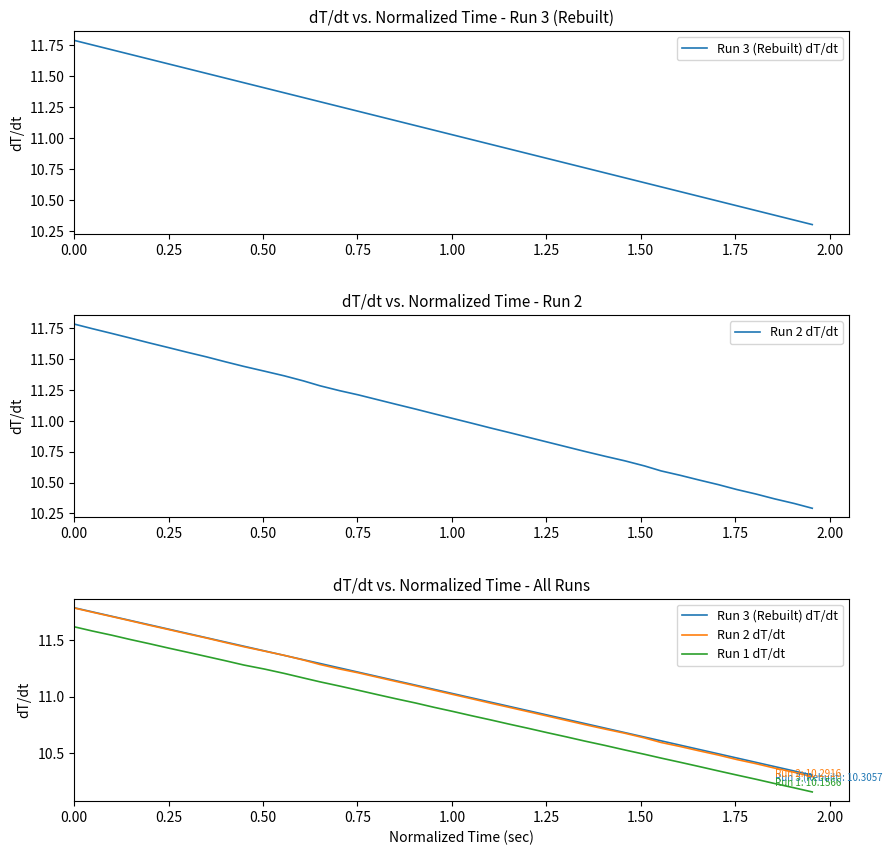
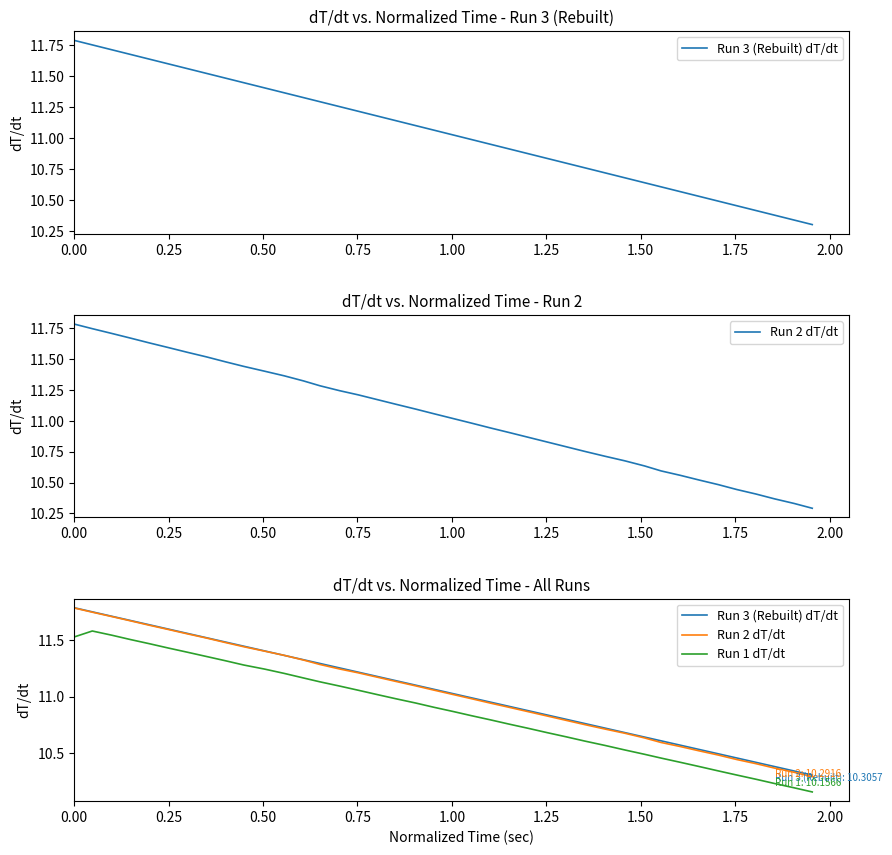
dT/dt vs. Normalized Time - All Runs, Run 1 dT/dt, 0.00: 11.62 -> 11.53
